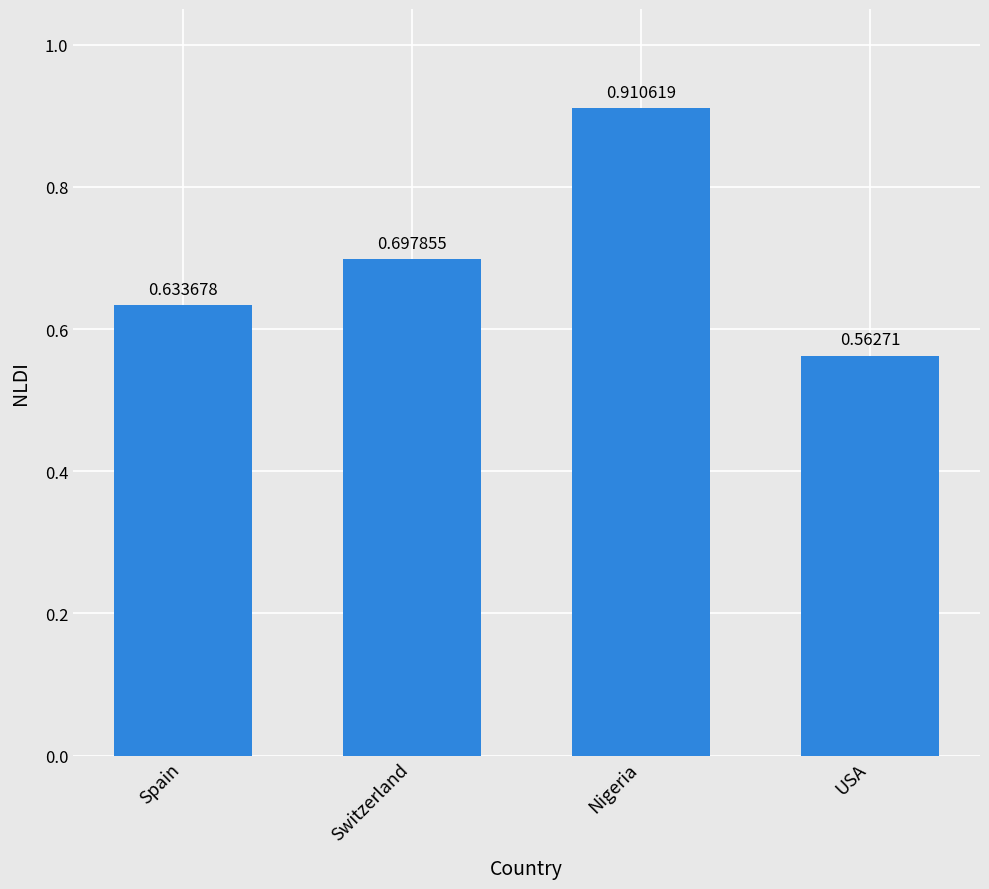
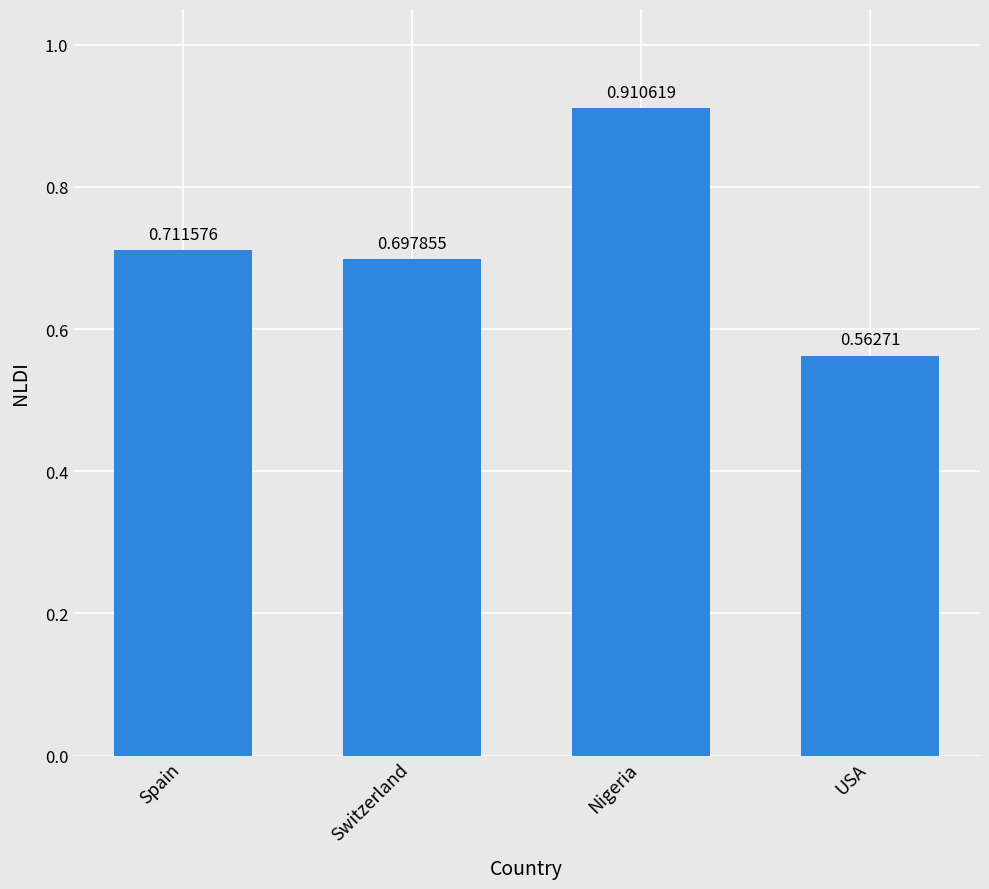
Spain: 0.633678 -> 0.711576
